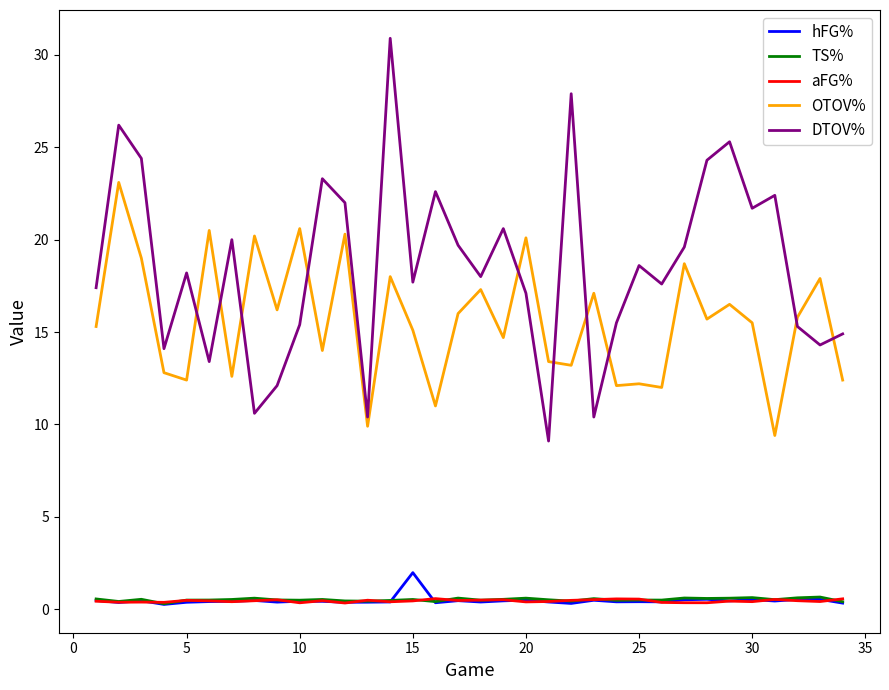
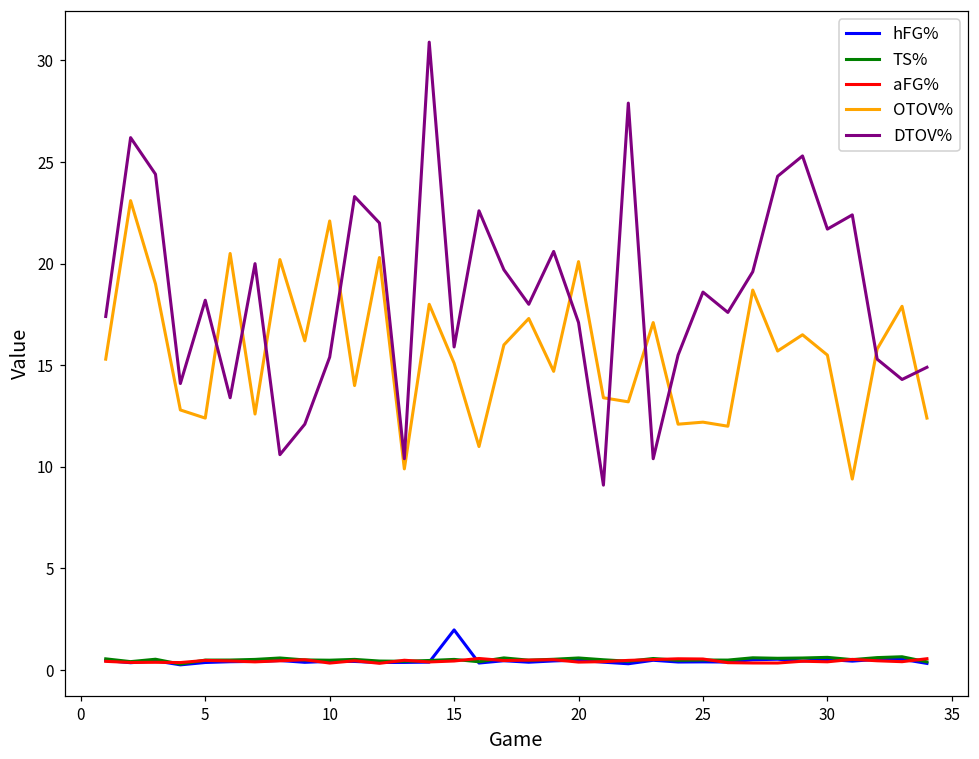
OTOV%, 10: 20.6 -> 22.1
DTOV%, 15: 17.7 -> 15.9
